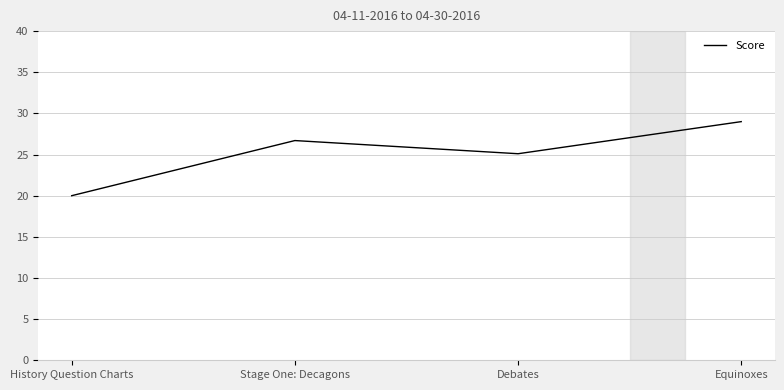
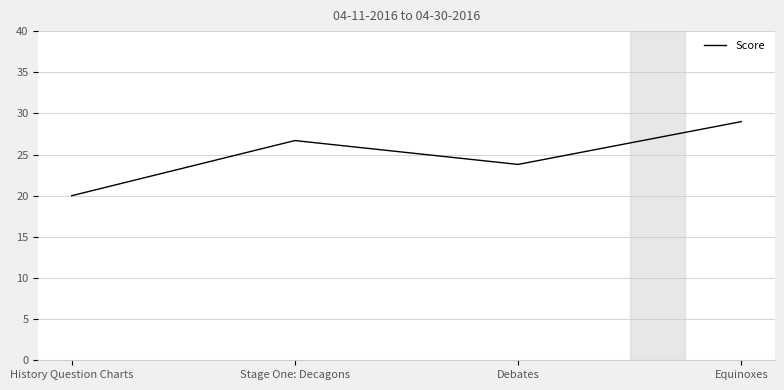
Debates: 25 -> 24
